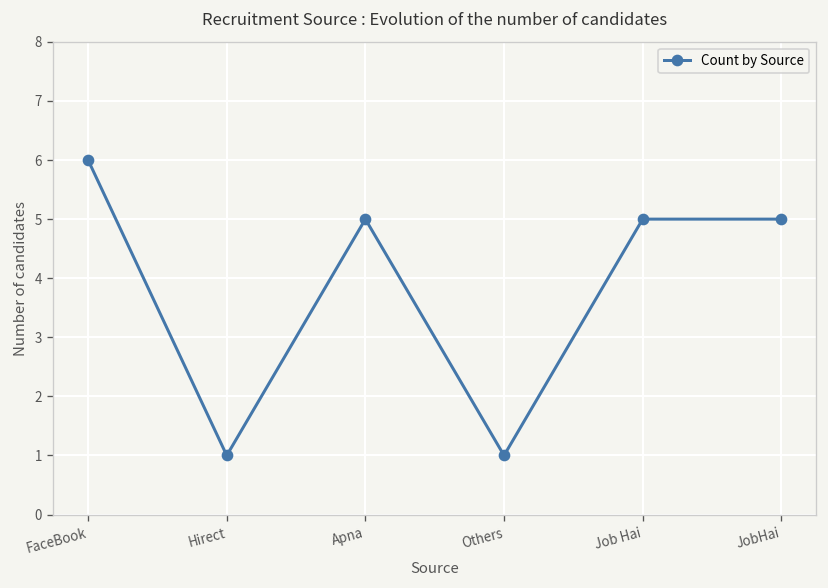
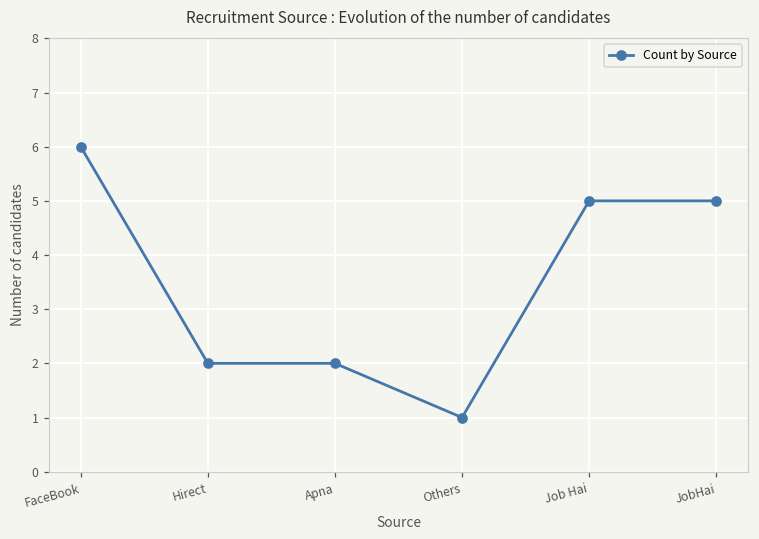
Hirect: 1 -> 2
Apna: 5 -> 2
